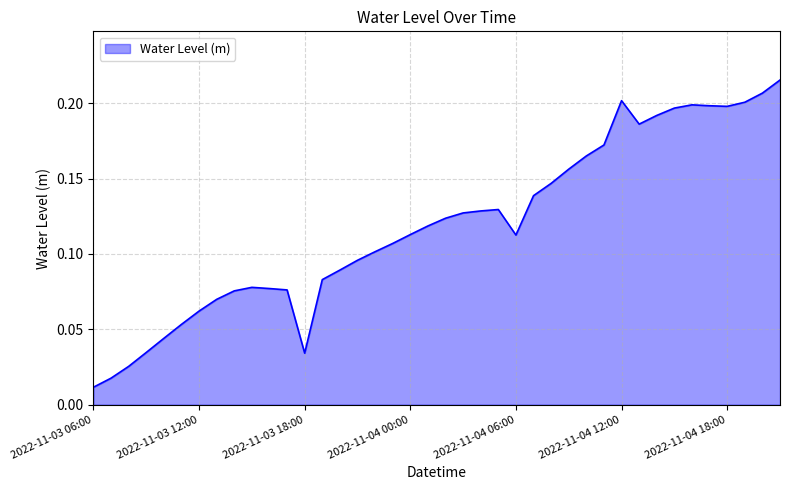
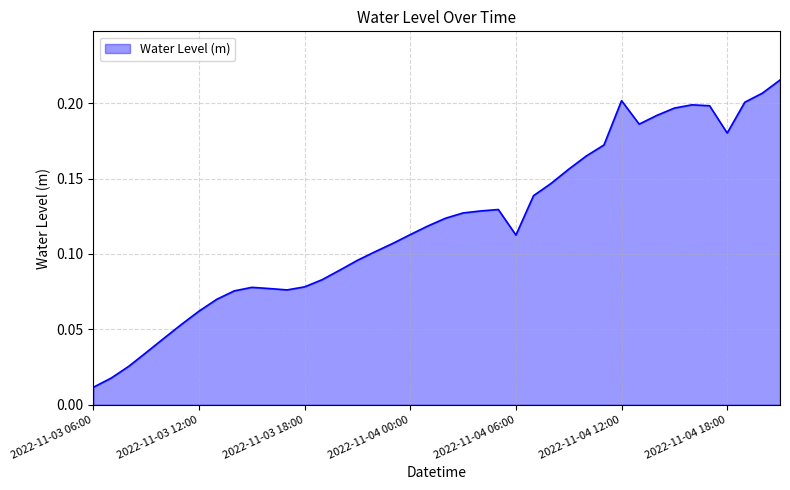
2022-11-03 18:00: 0.034 -> 0.078
2022-11-04 18:00: 0.198 -> 0.180
